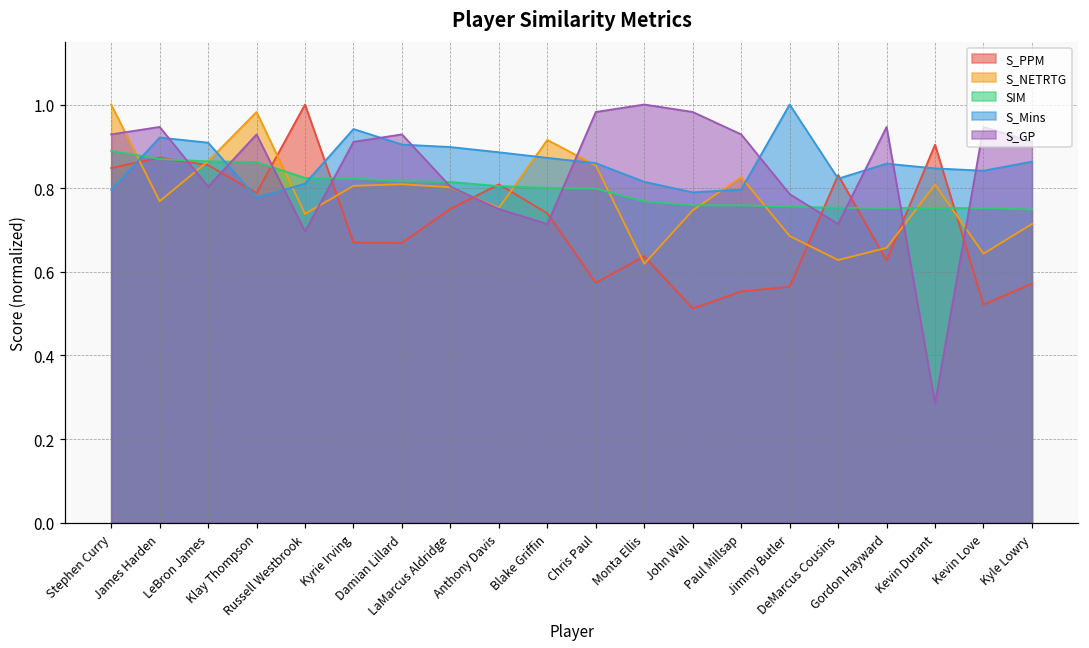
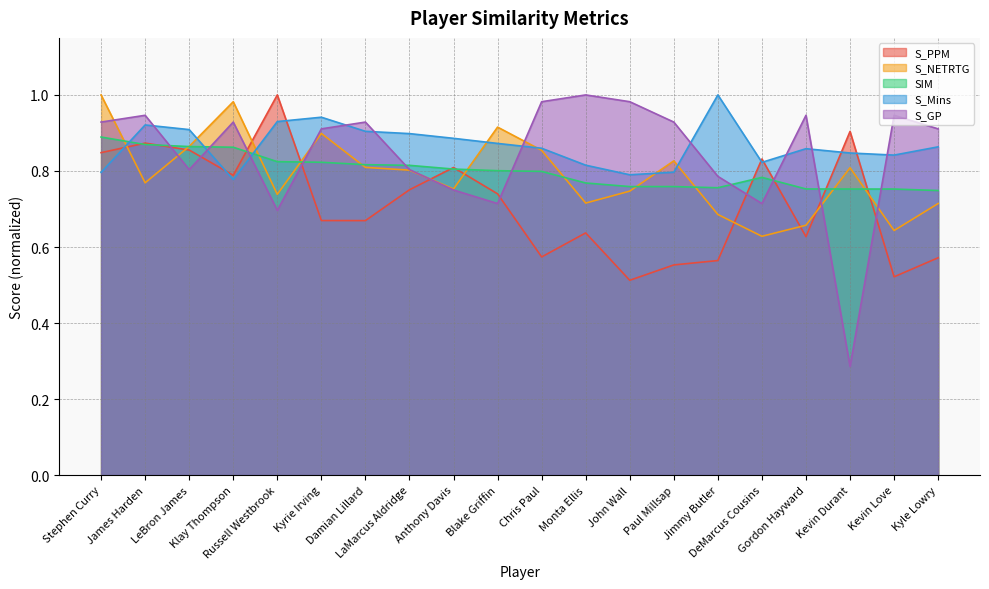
S_Mins, Russell Westbrook: 0.81 -> 0.93
S_NETRTG, Kyrie Irving: 0.81 -> 0.90
S_NETRTG, Monta Ellis: 0.62 -> 0.72
SIM, DeMarcus Cousins: 0.75 -> 0.78
